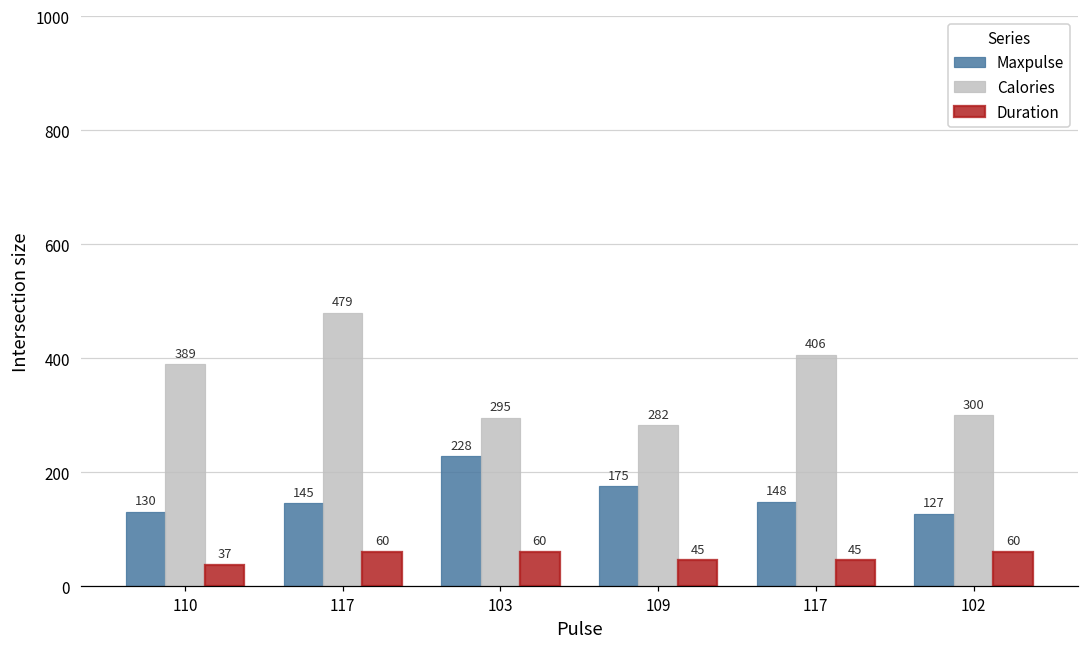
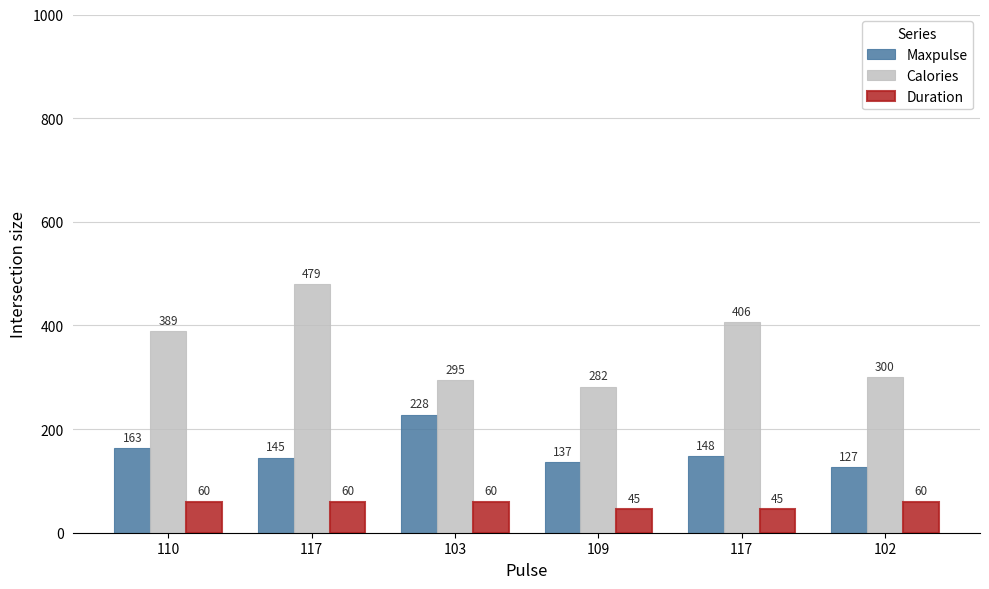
Maxpulse, 110: 130 -> 163
Duration, 110: 37 -> 60
Maxpulse, 109: 175 -> 137
